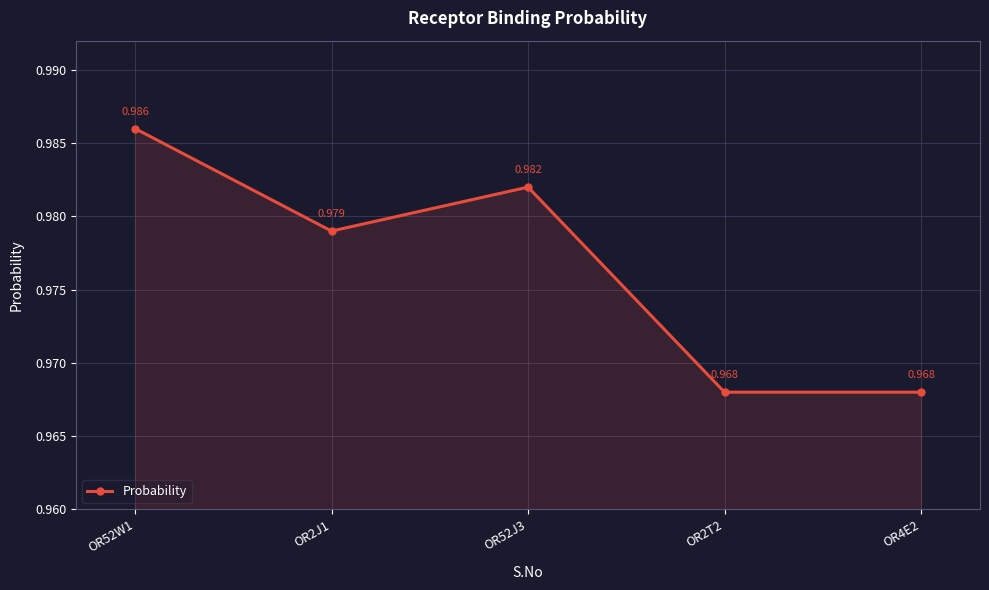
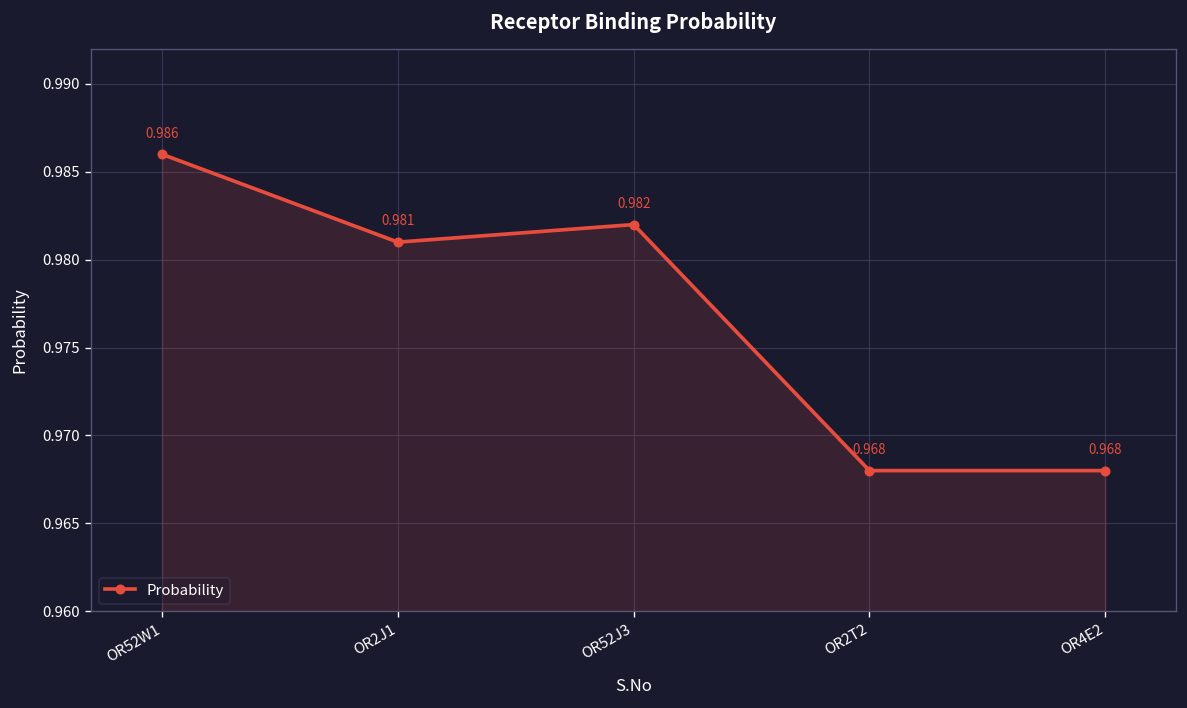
OR2J1: 0.979 -> 0.981
